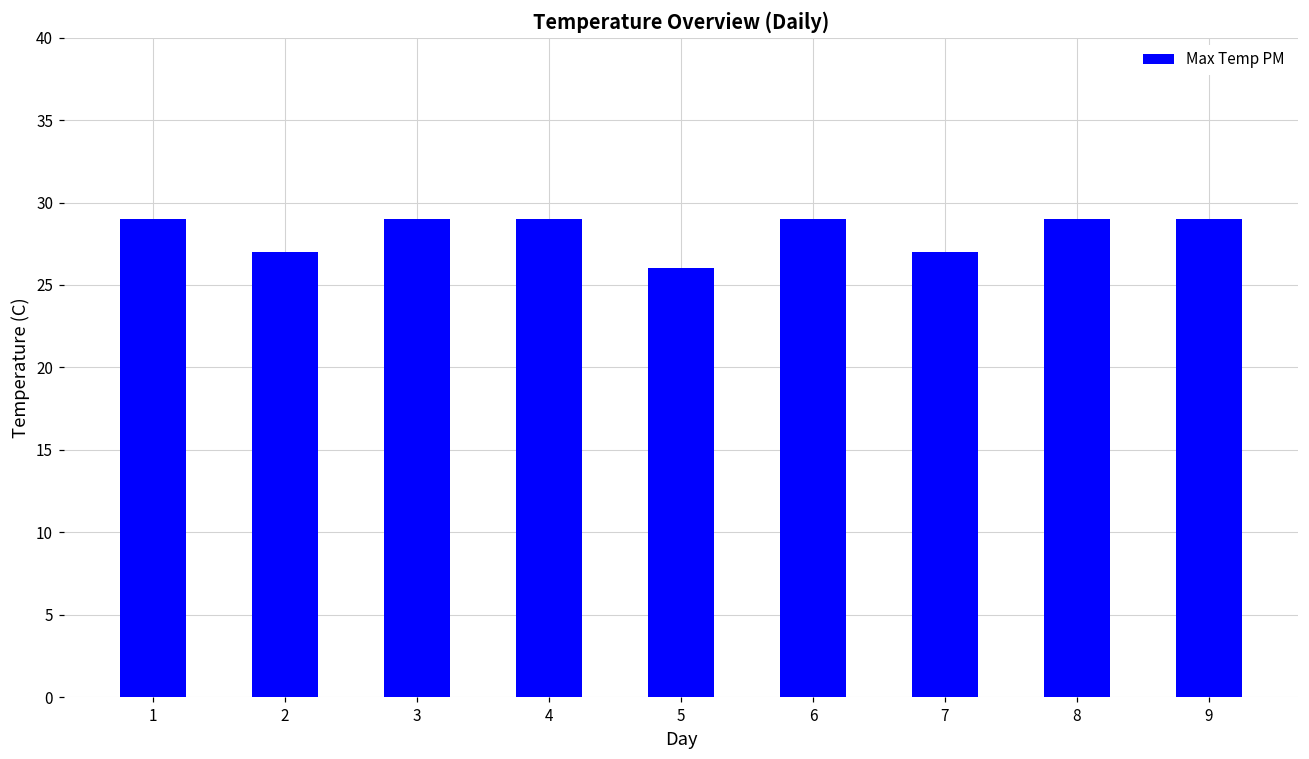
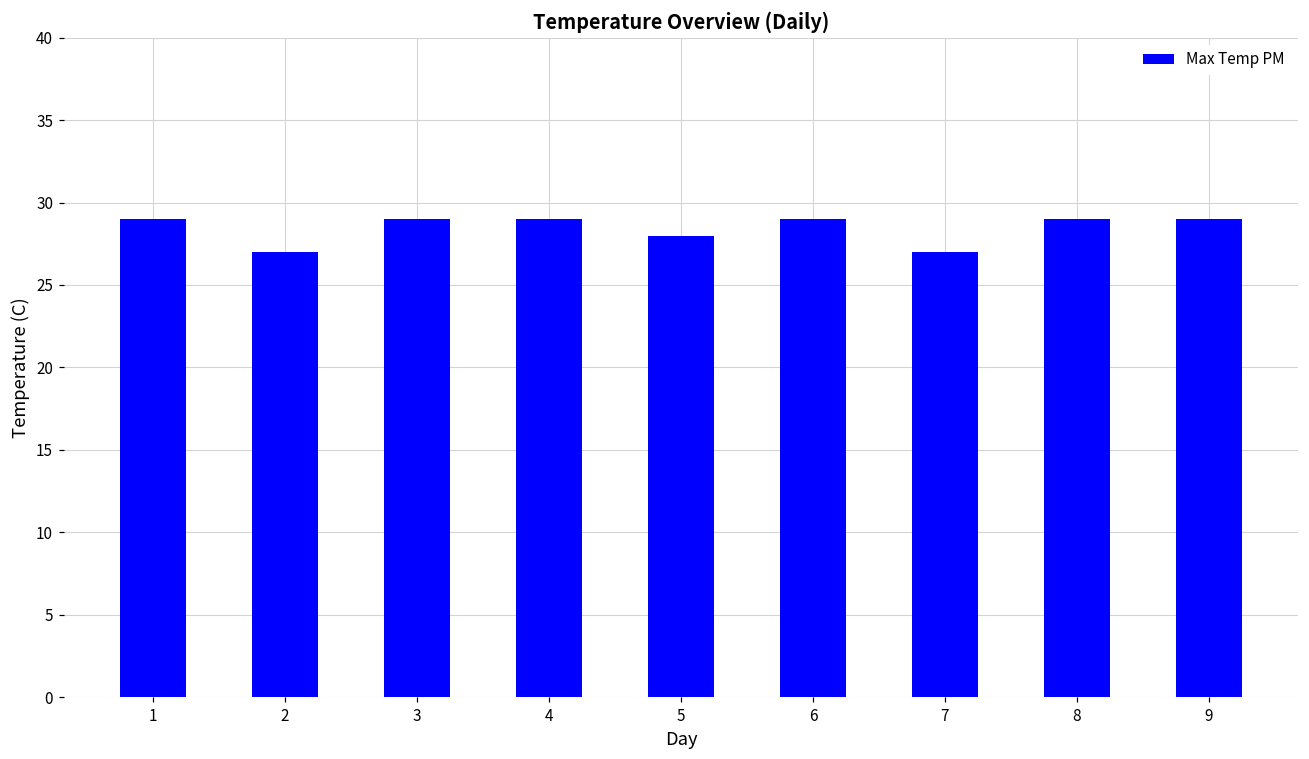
5: 26 -> 28
